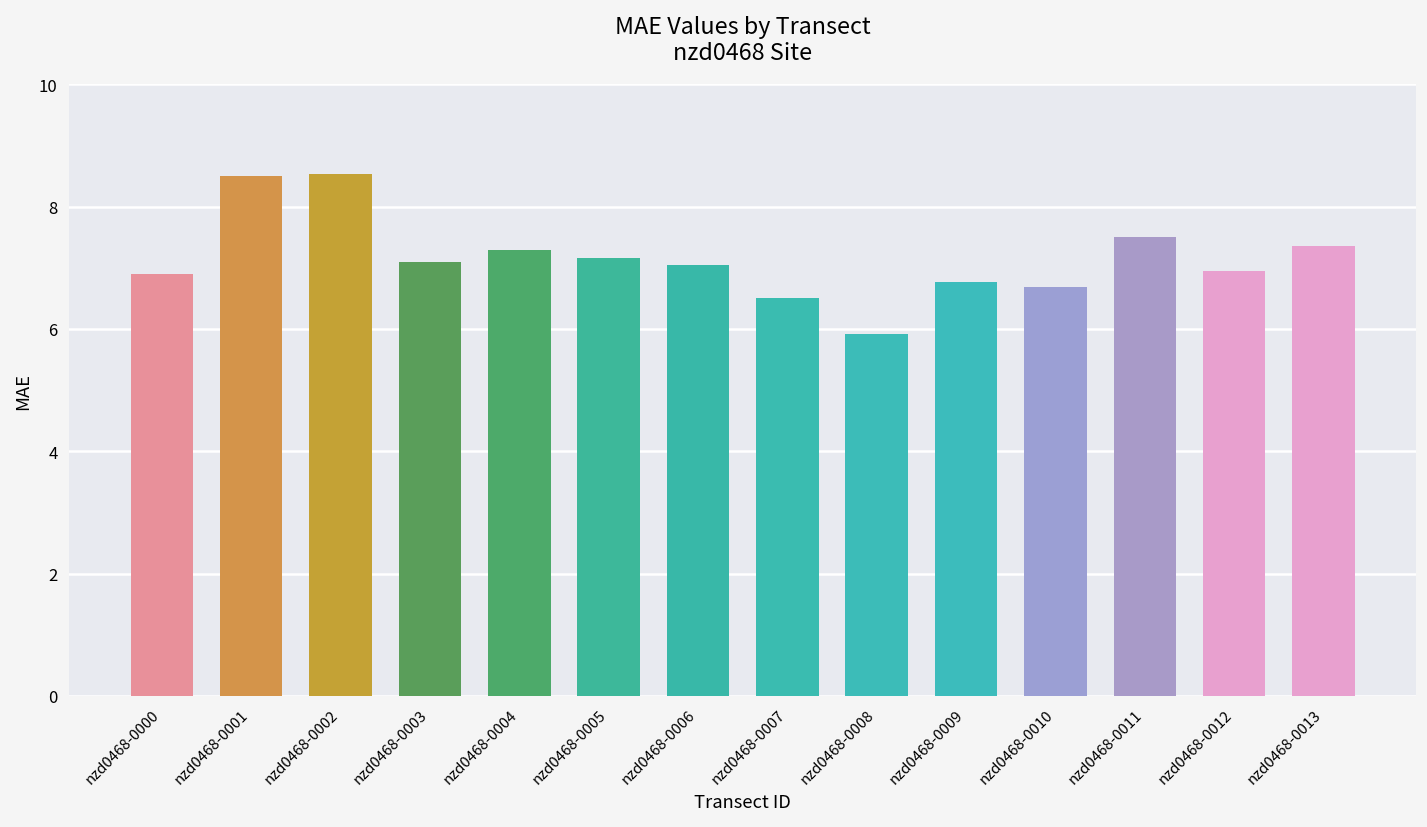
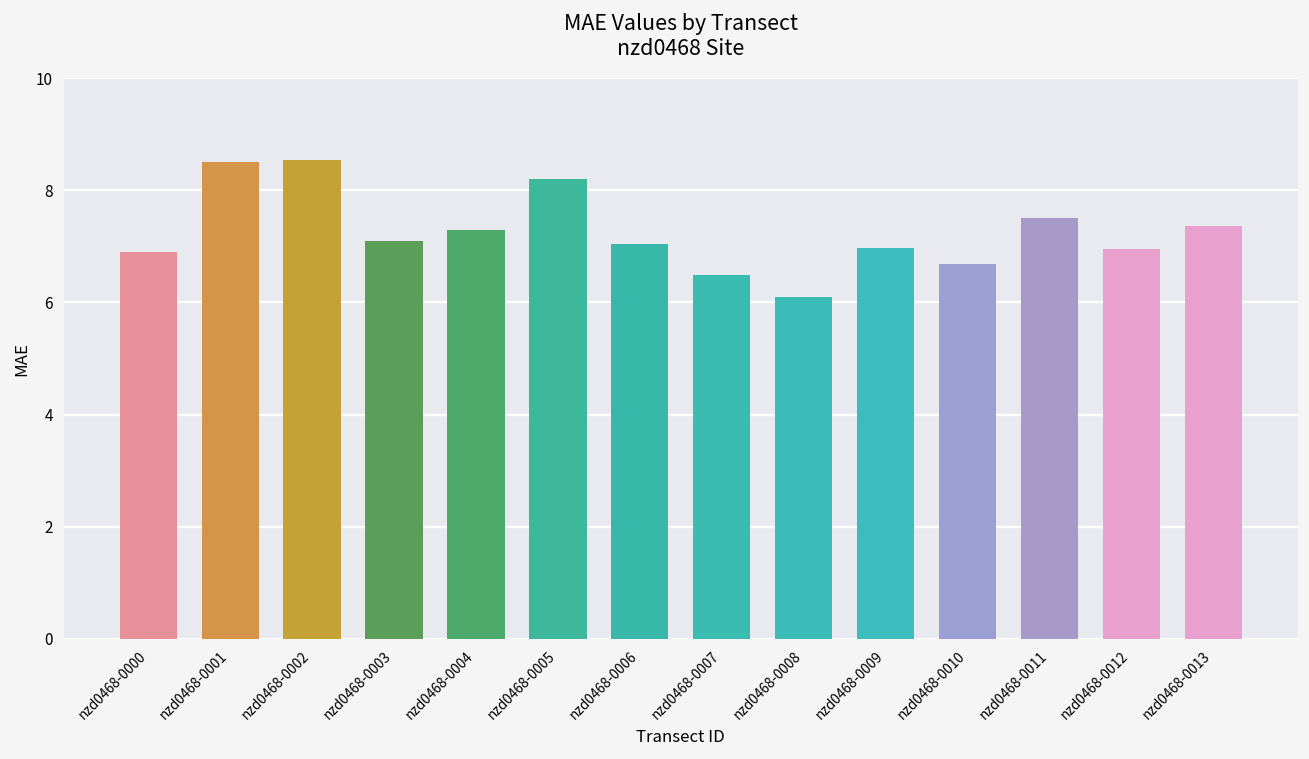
nzd0468-0005: 7.2 -> 8.2
nzd0468-0008: 5.9 -> 6.1
nzd0468-0009: 6.8 -> 7.0
